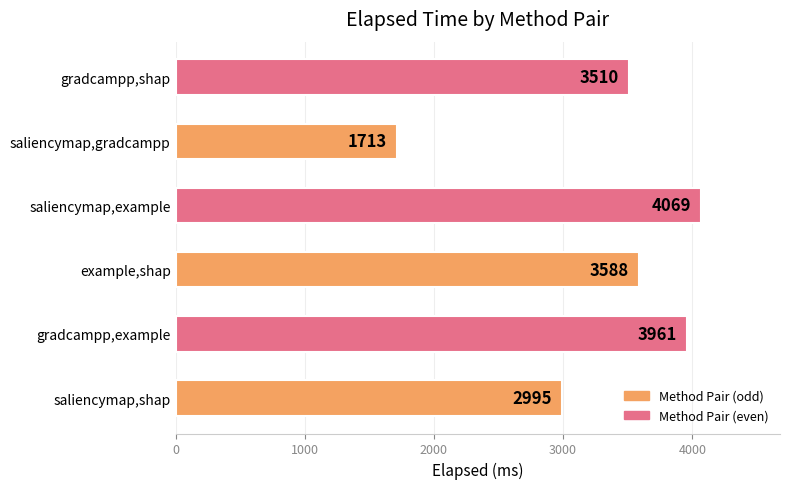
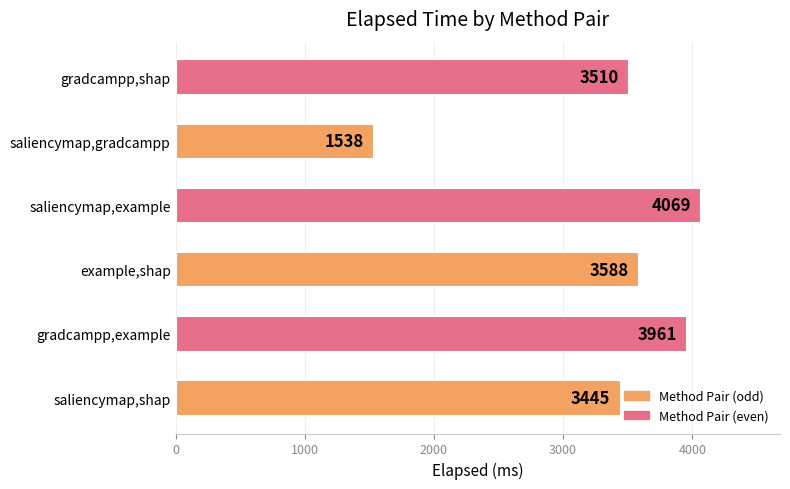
saliencymap,gradcampp: 1713 -> 1538
saliencymap,shap: 2995 -> 3445
